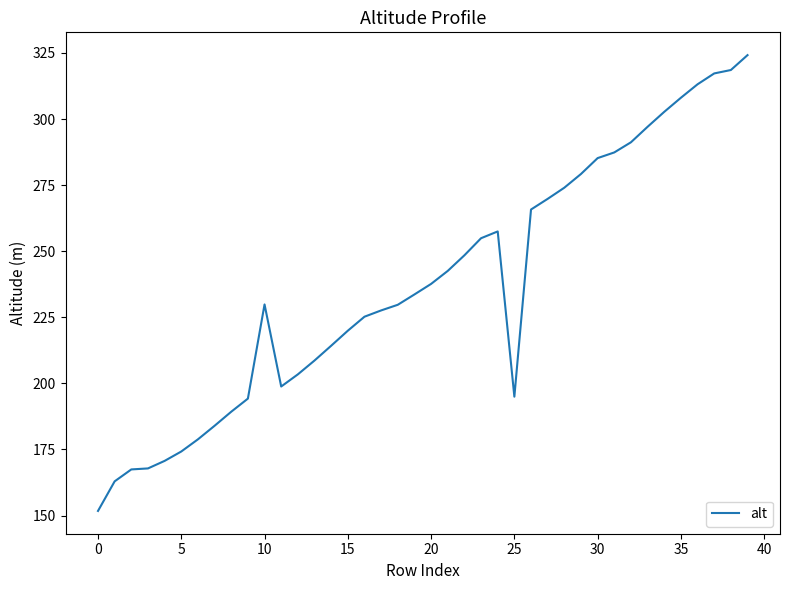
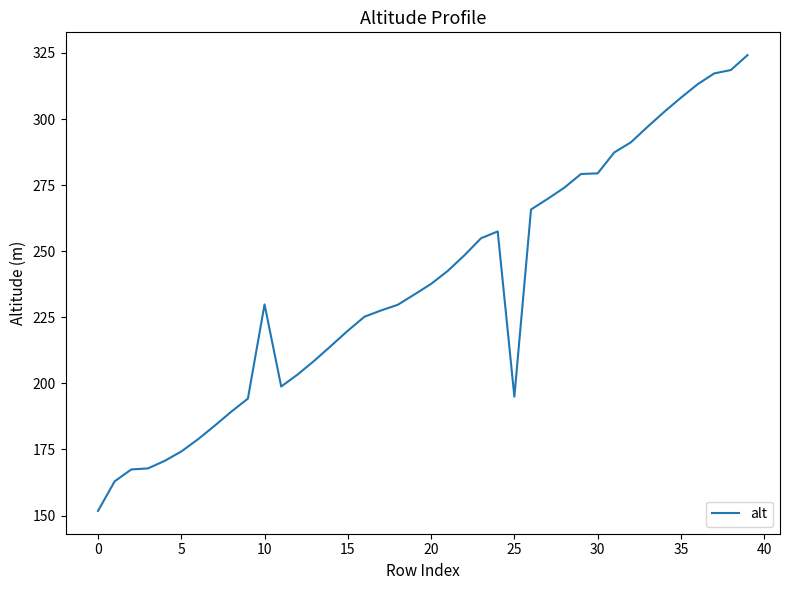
30: 285 -> 279
